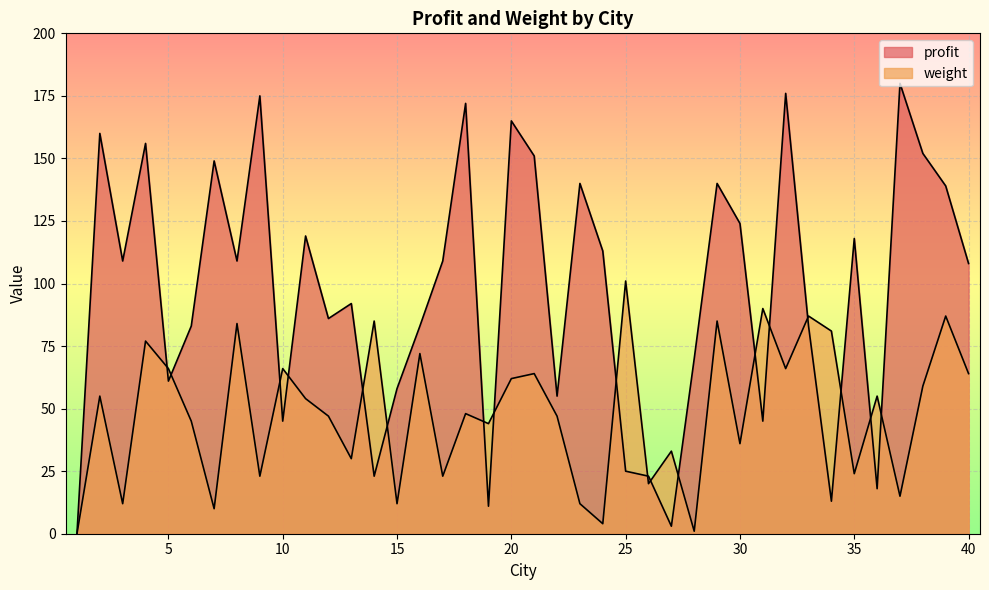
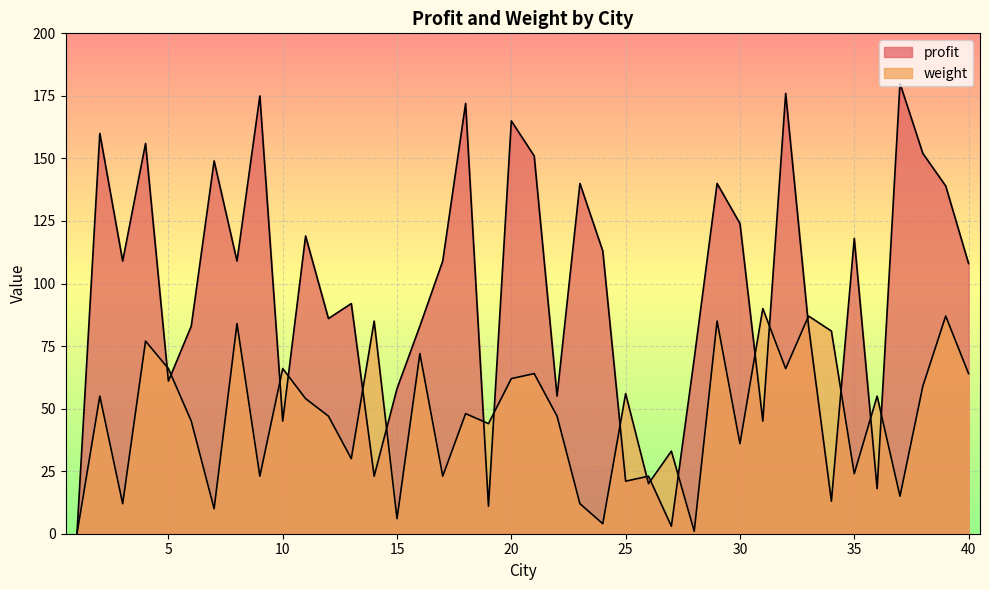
weight, 15: 12 -> 6
profit, 25: 25 -> 21
weight, 25: 101 -> 56
